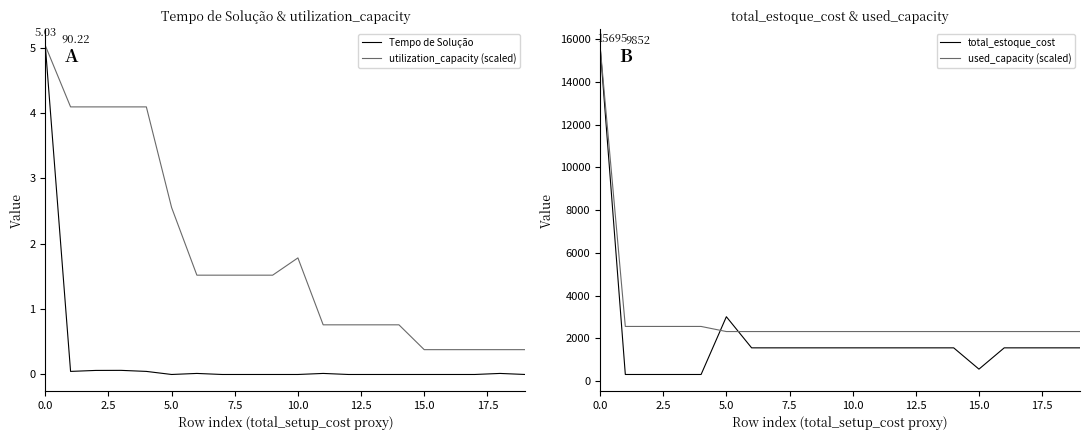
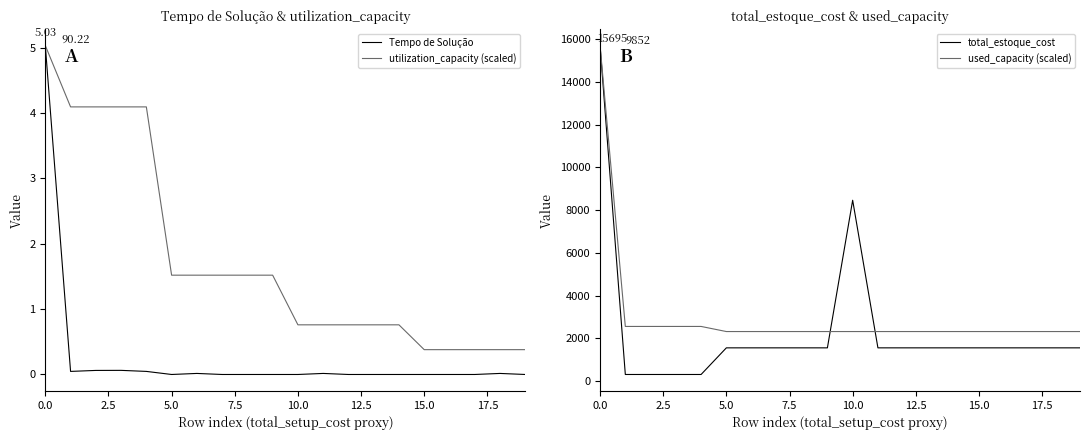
Tempo de Solução & utilization_capacity, utilization_capacity (scaled), 5.0: 2.6 -> 1.5
Tempo de Solução & utilization_capacity, utilization_capacity (scaled), 10.0: 1.8 -> 0.8
total_estoque_cost & used_capacity, total_estoque_cost, 5.0: 3000 -> 1600
total_estoque_cost & used_capacity, total_estoque_cost, 10.0: 1600 -> 8500
total_estoque_cost & used_capacity, total_estoque_cost, 15.0: 600 -> 1600
